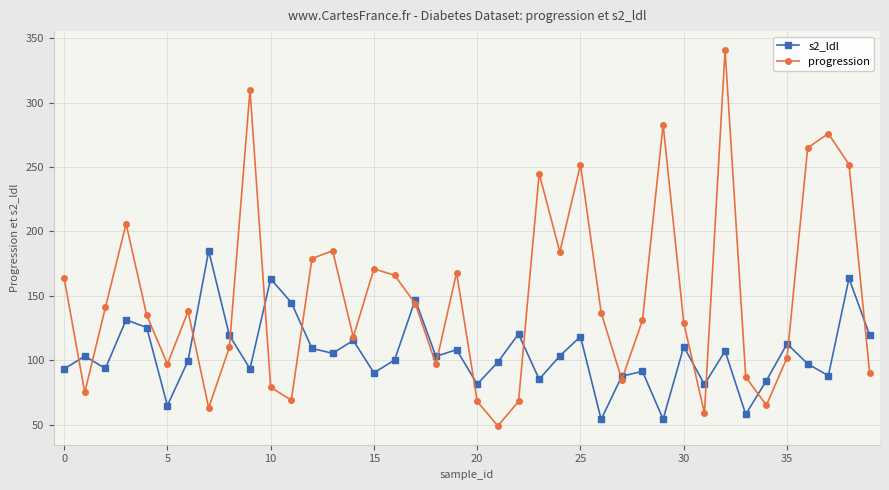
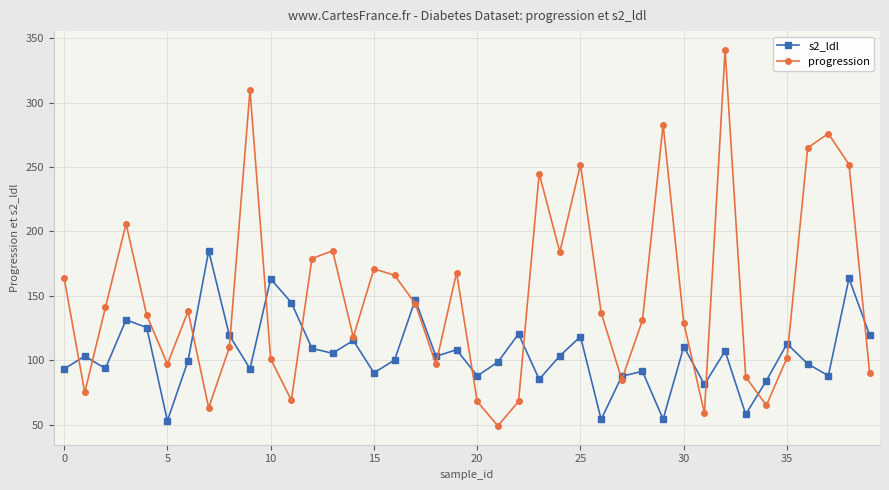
s2_ldl, 5: 65 -> 53
progression, 10: 79 -> 101
s2_ldl, 20: 81 -> 88
